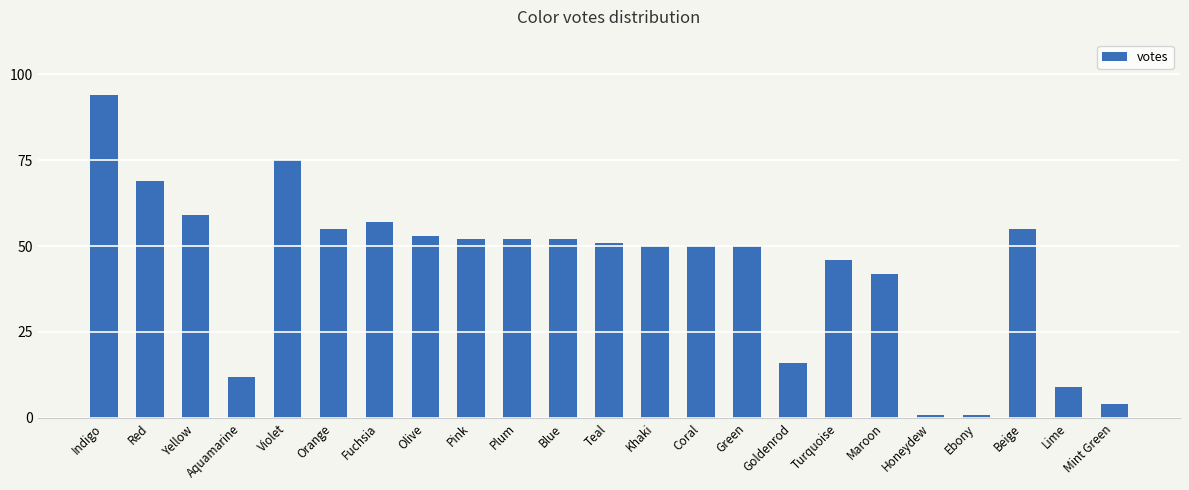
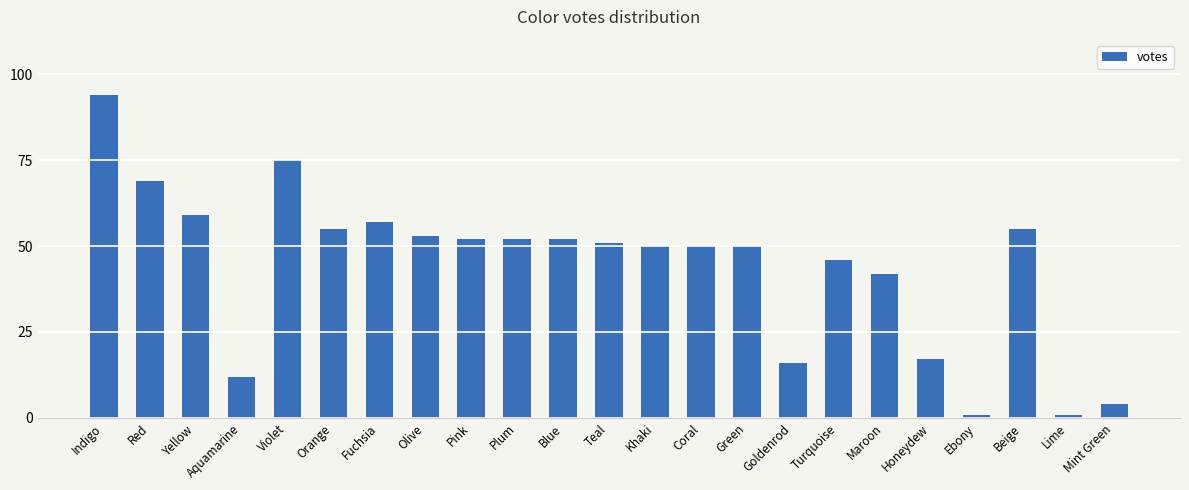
Honeydew: 1 -> 17
Lime: 9 -> 1
